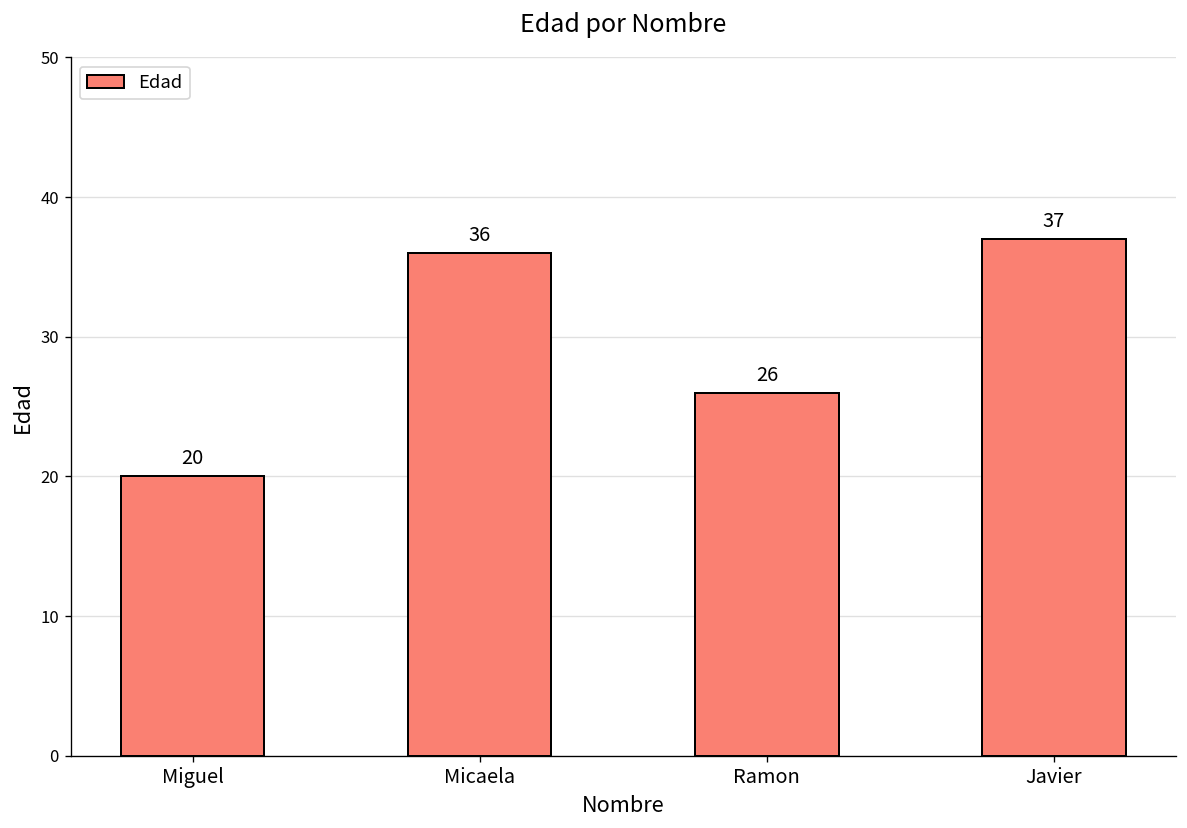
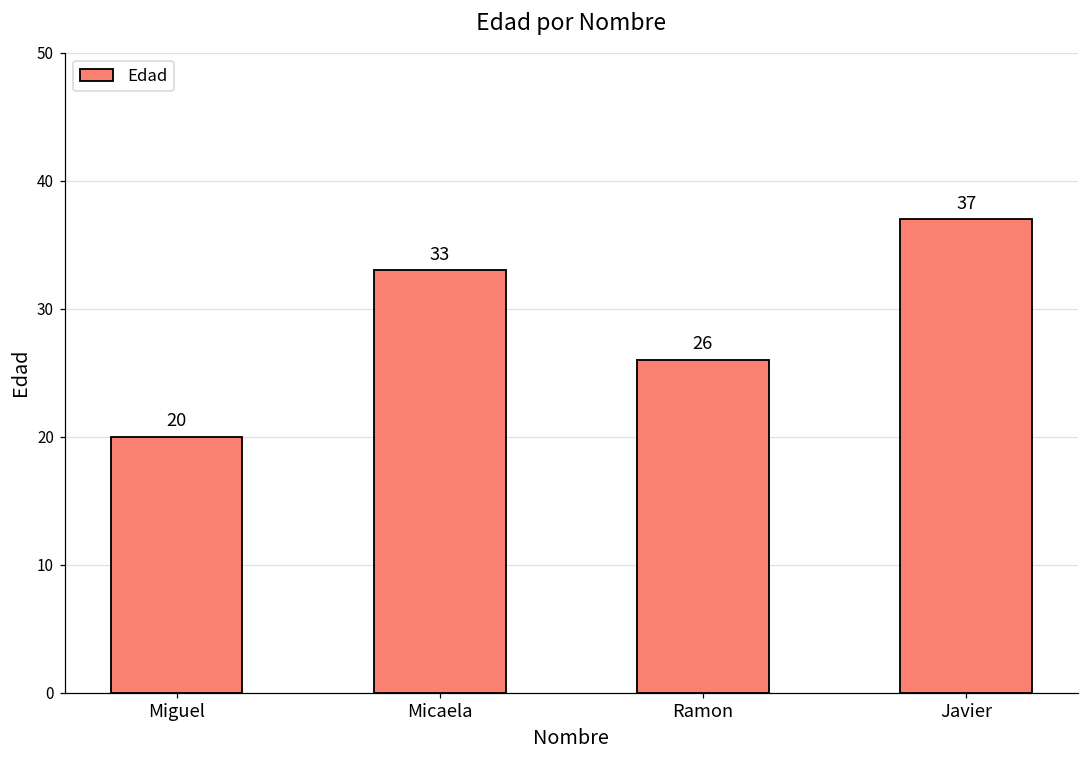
Micaela: 36 -> 33
